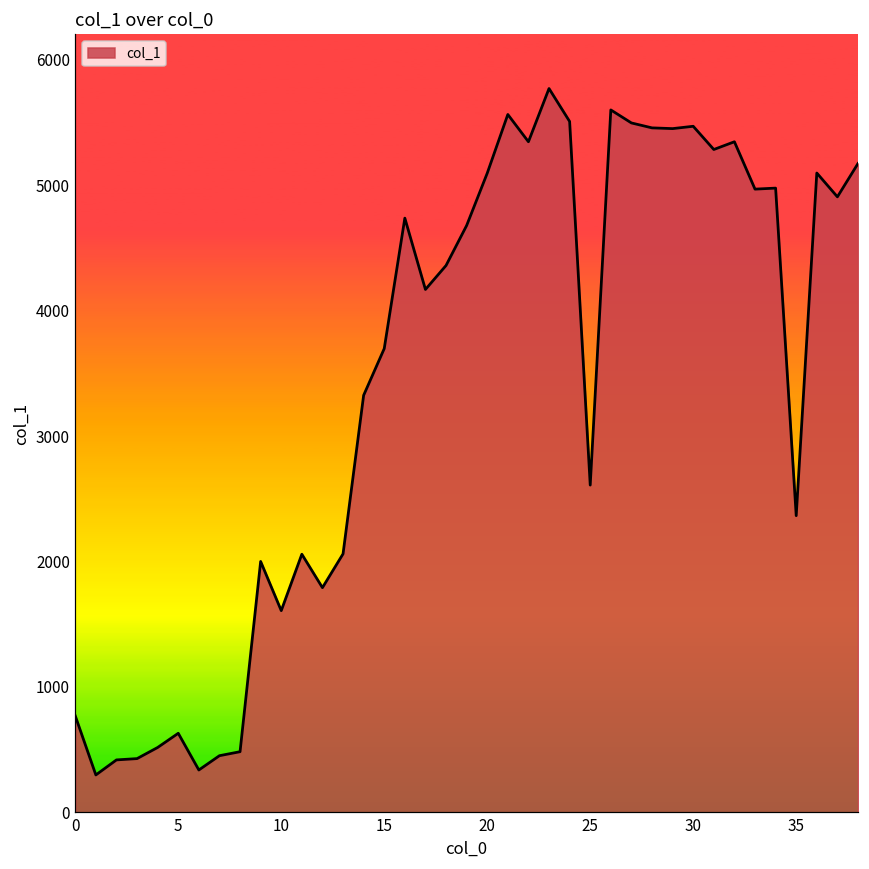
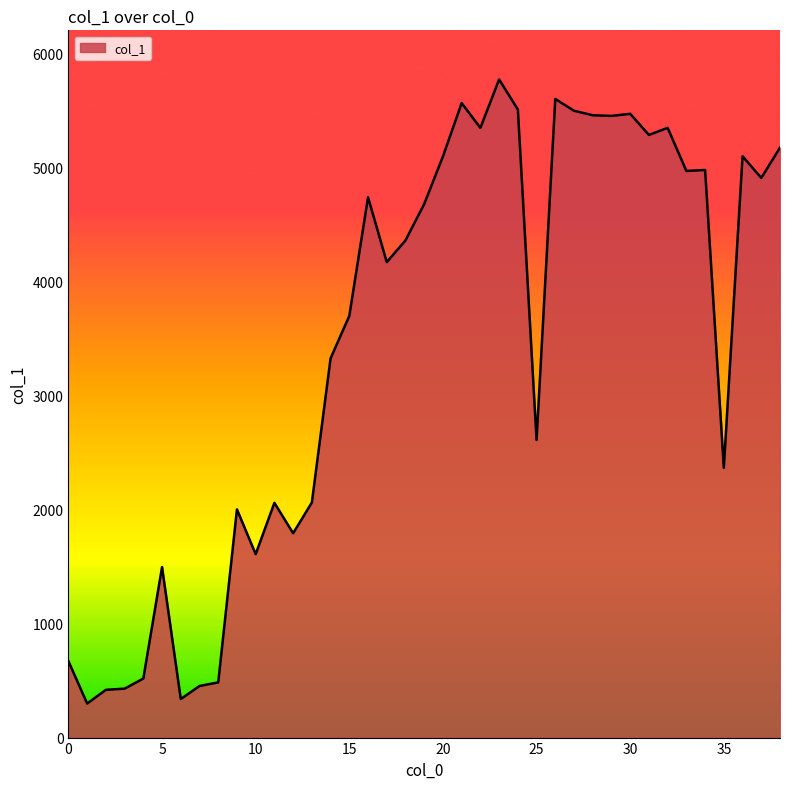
0: 770 -> 670
5: 630 -> 1490
